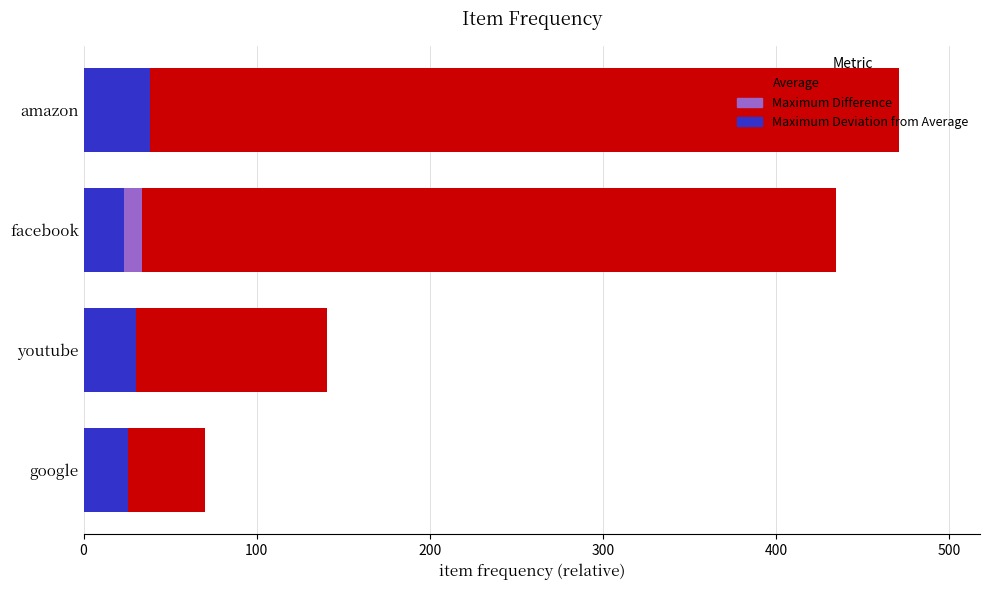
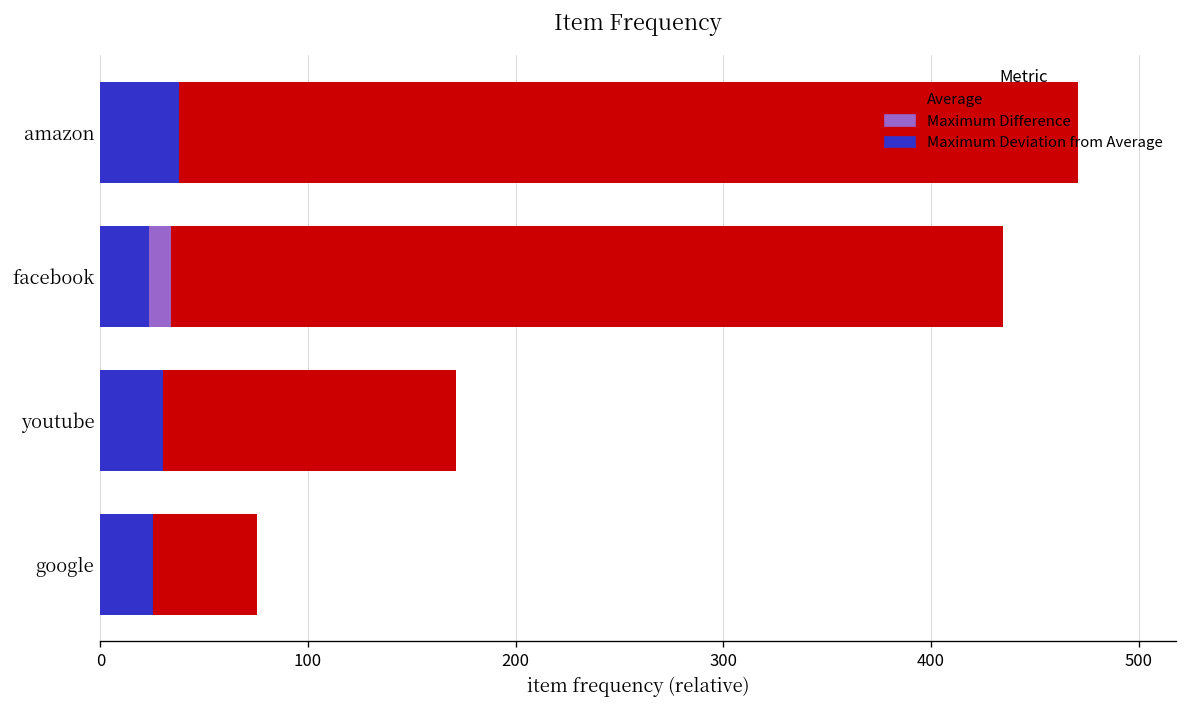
Average, youtube: 141 -> 171
Average, google: 70 -> 75
